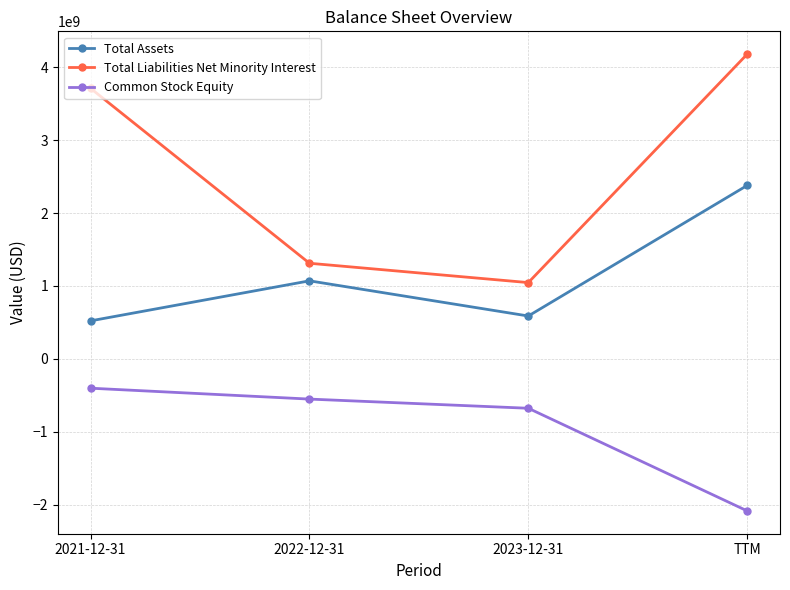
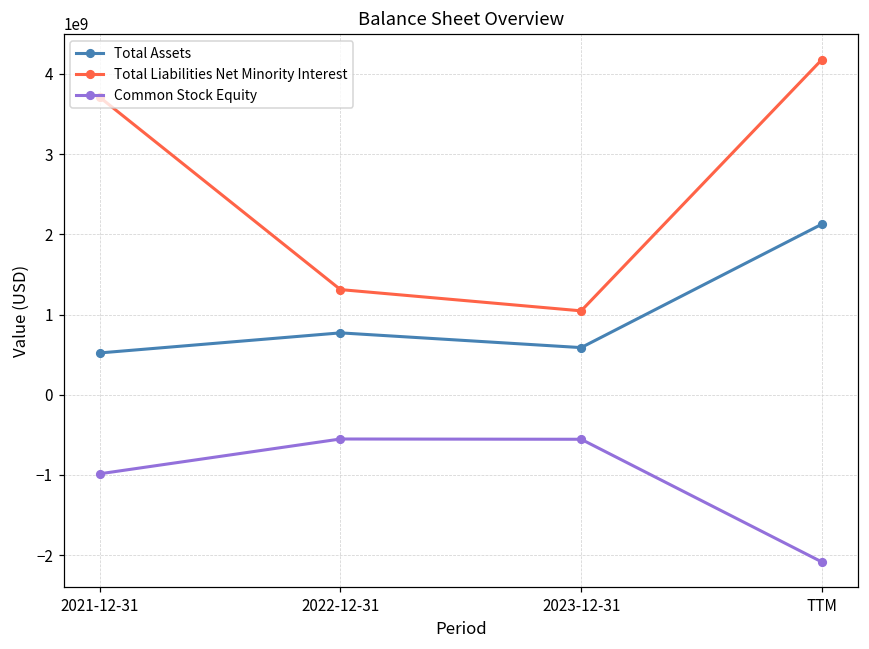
Common Stock Equity, 2021-12-31: -400000000 -> -1000000000
Total Assets, 2022-12-31: 1100000000 -> 800000000
Common Stock Equity, 2023-12-31: -700000000 -> -600000000
Total Assets, TTM: 2400000000 -> 2100000000
